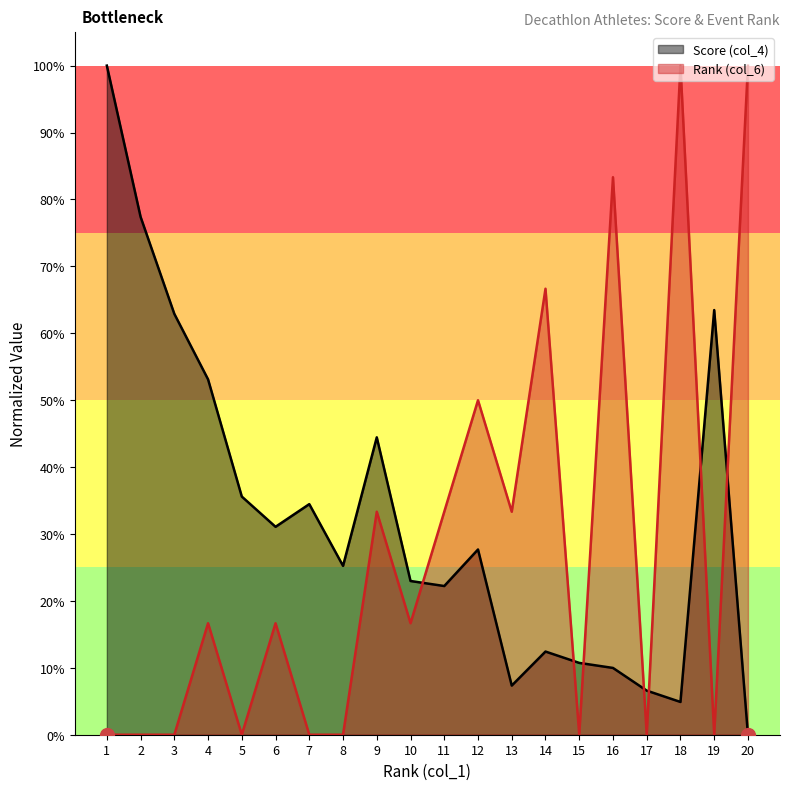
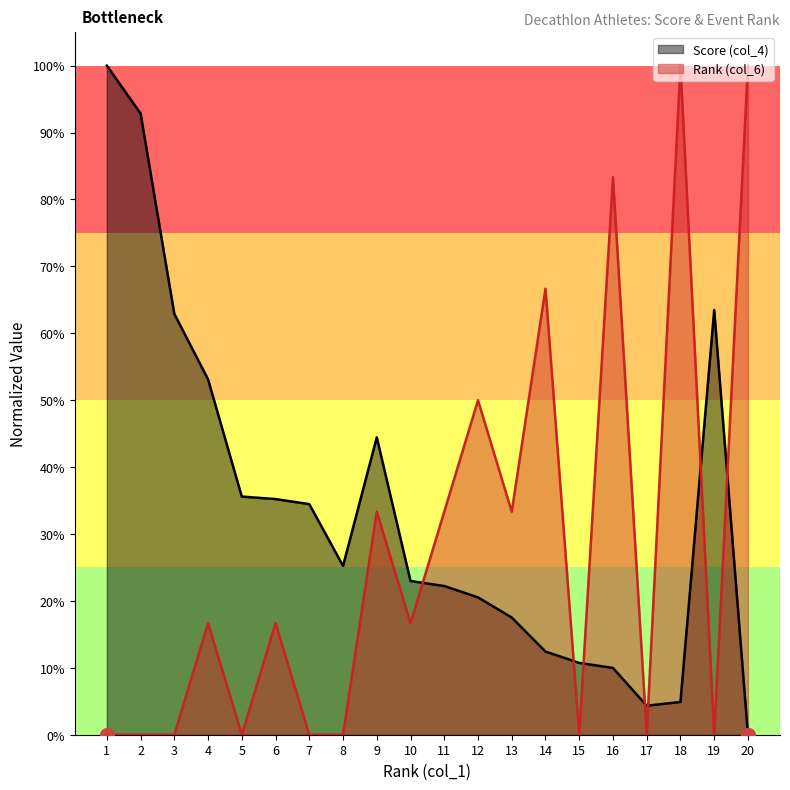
Score (col_4), 2: 77% -> 93%
Score (col_4), 6: 31% -> 35%
Score (col_4), 12: 28% -> 21%
Score (col_4), 13: 7% -> 18%
Score (col_4), 17: 7% -> 4%
